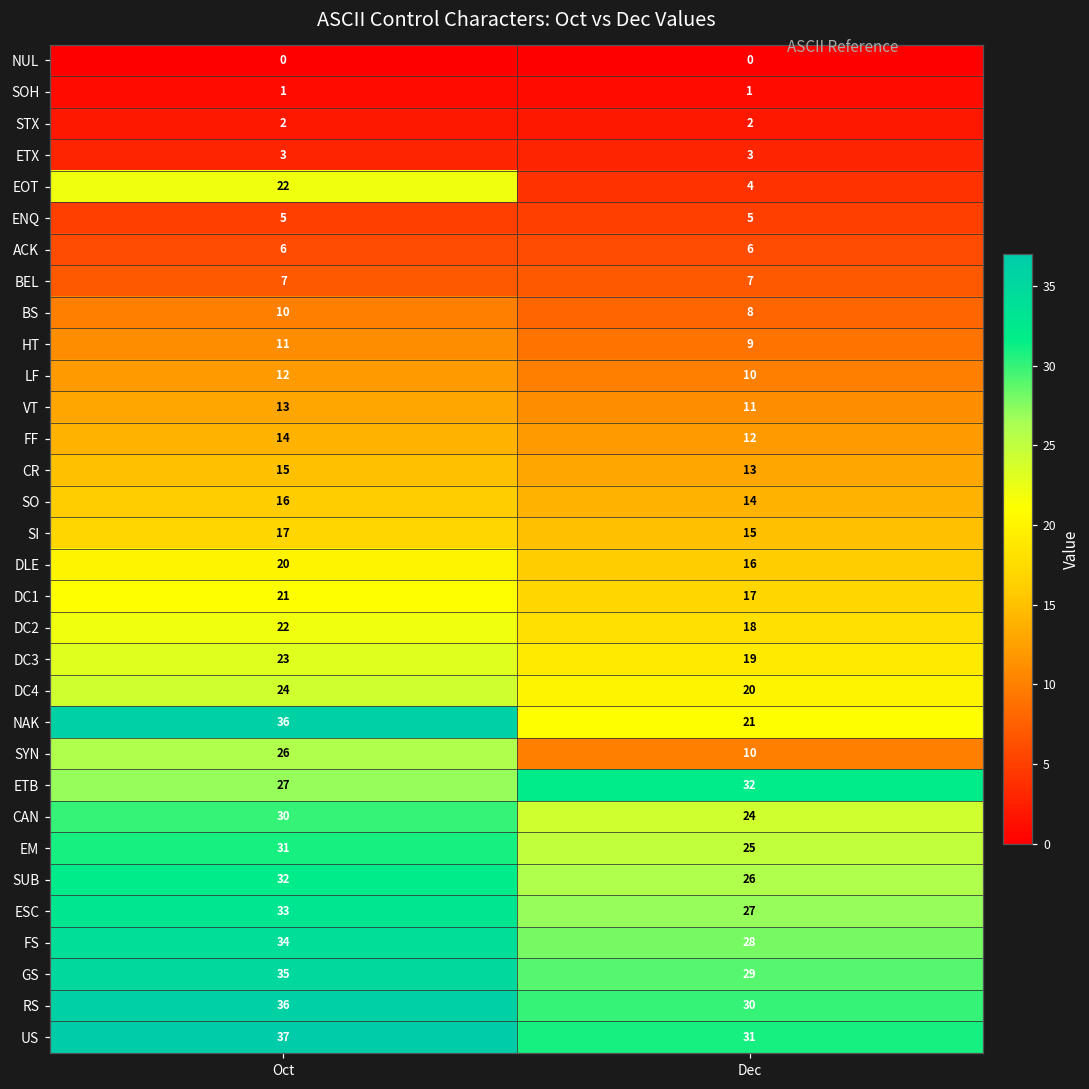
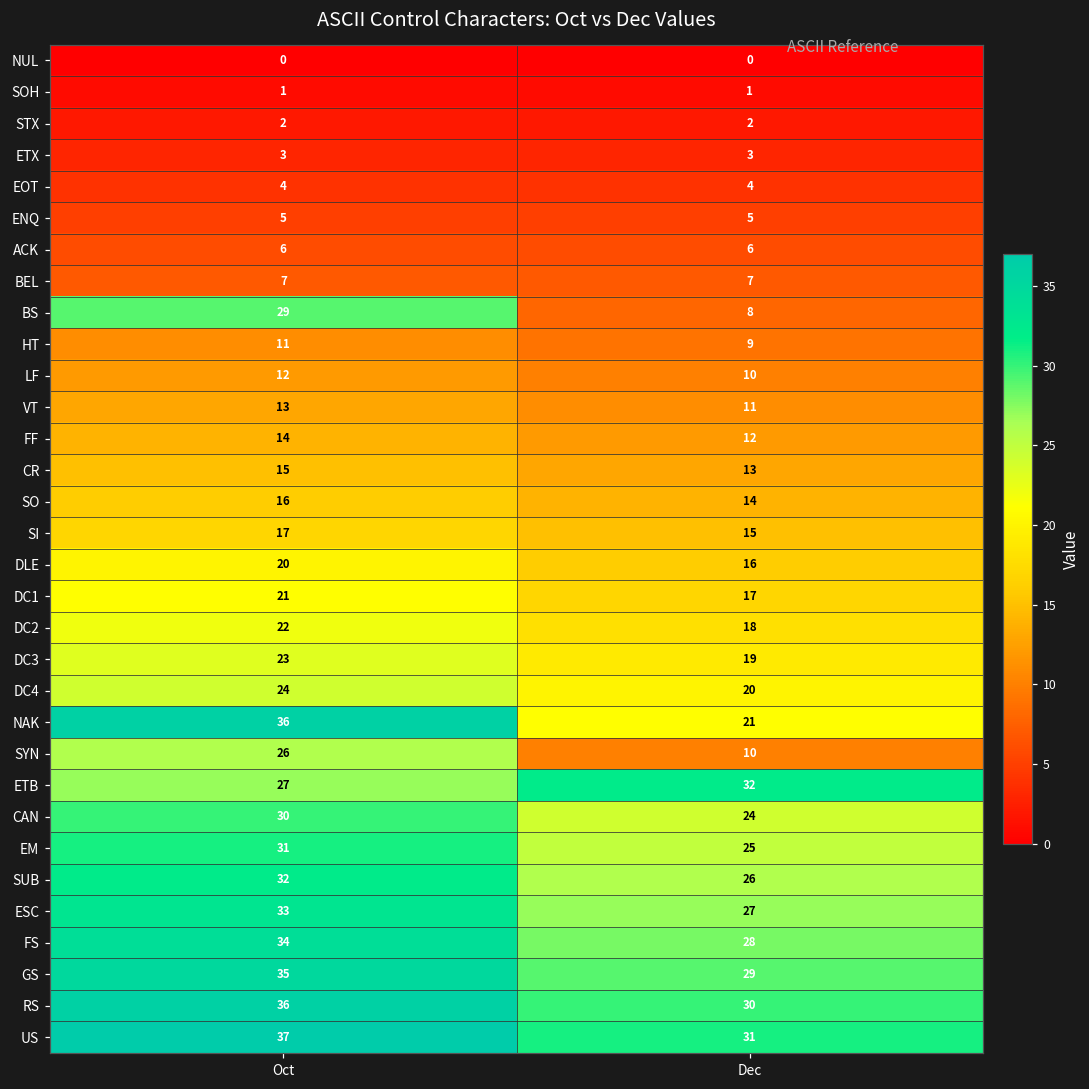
EOT, Oct: 22 -> 4
BS, Oct: 10 -> 29
